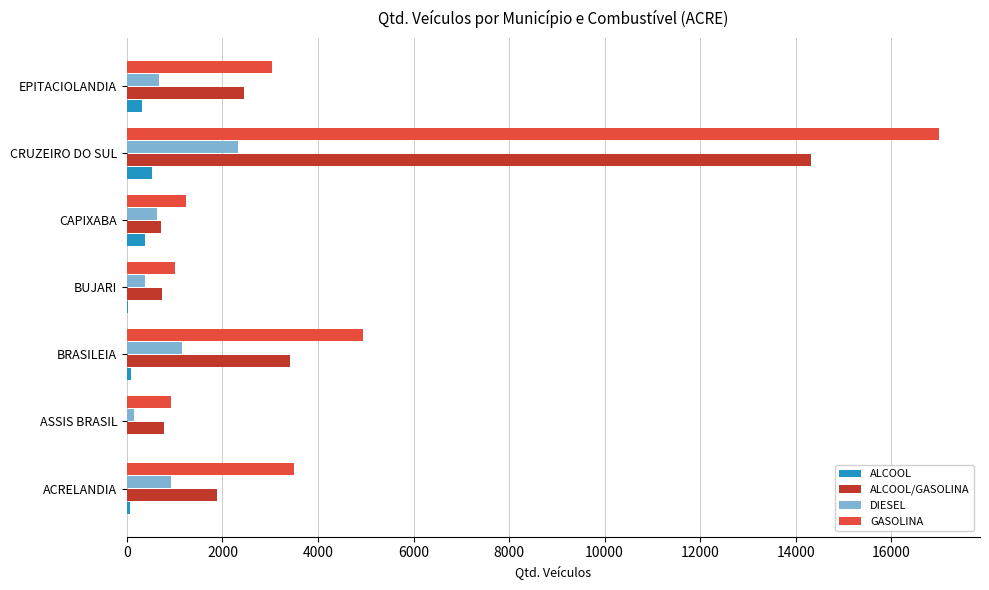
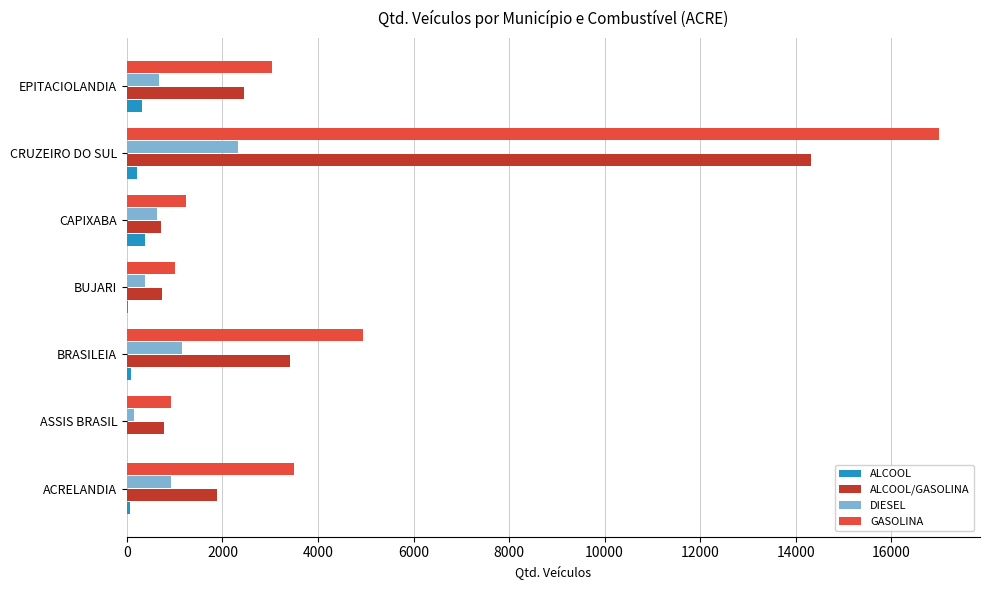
ALCOOL, CRUZEIRO DO SUL: 500 -> 200
